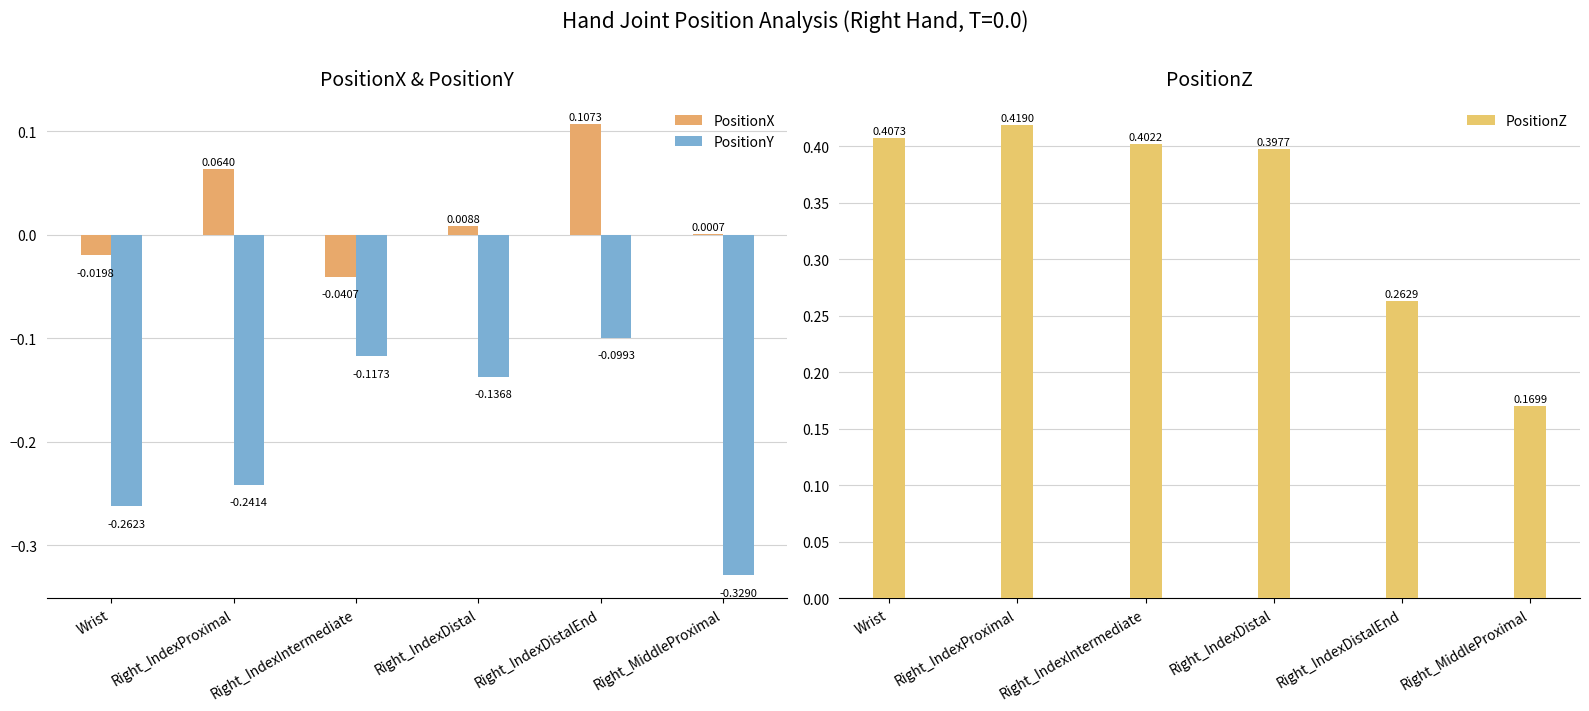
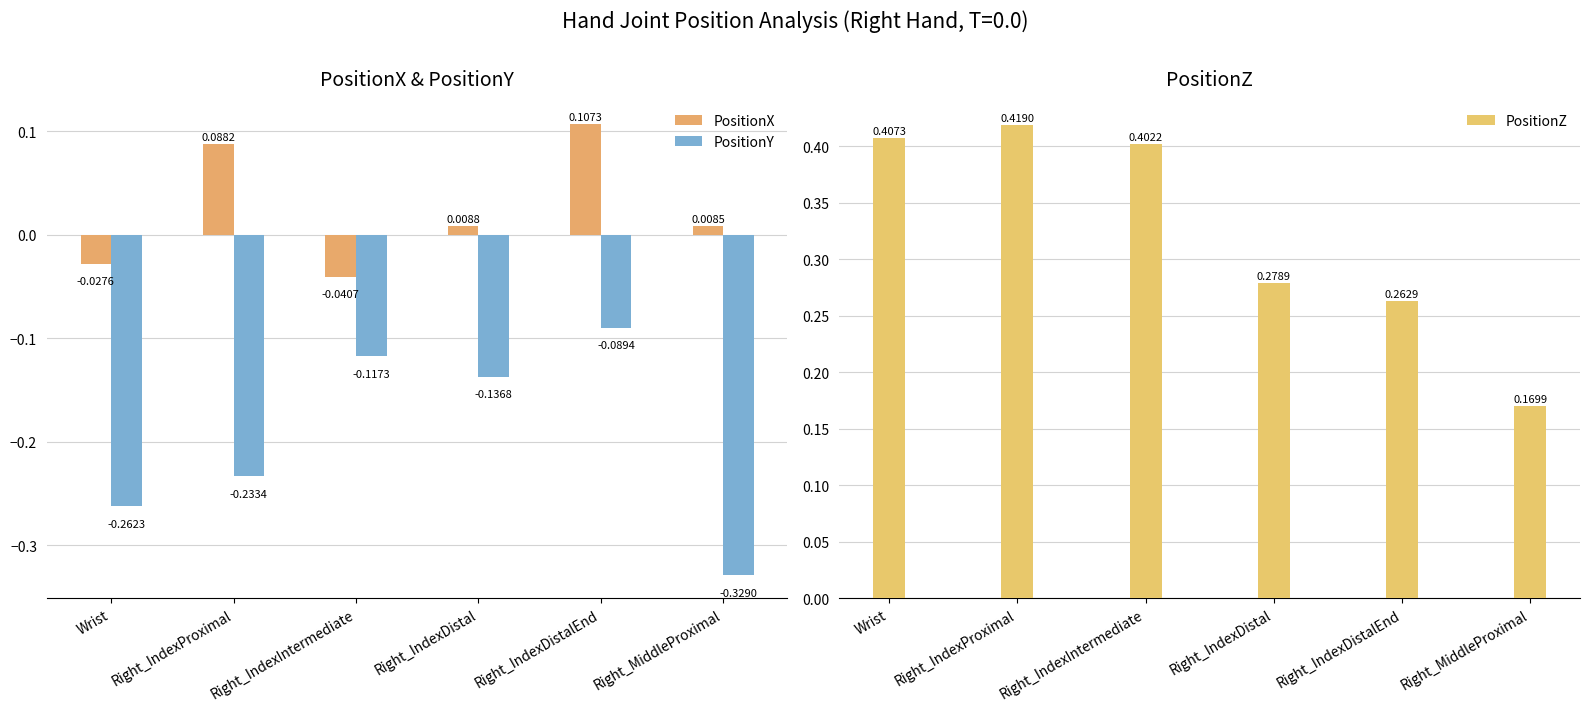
PositionX & PositionY, PositionX, Wrist: -0.0198 -> -0.0276
PositionX & PositionY, PositionX, Right_IndexProximal: 0.0640 -> 0.0882
PositionX & PositionY, PositionY, Right_IndexProximal: -0.2414 -> -0.2334
PositionX & PositionY, PositionY, Right_IndexDistalEnd: -0.0993 -> -0.0894
PositionX & PositionY, PositionX, Right_MiddleProximal: 0.0007 -> 0.0085
PositionZ, Right_IndexDistal: 0.3977 -> 0.2789
